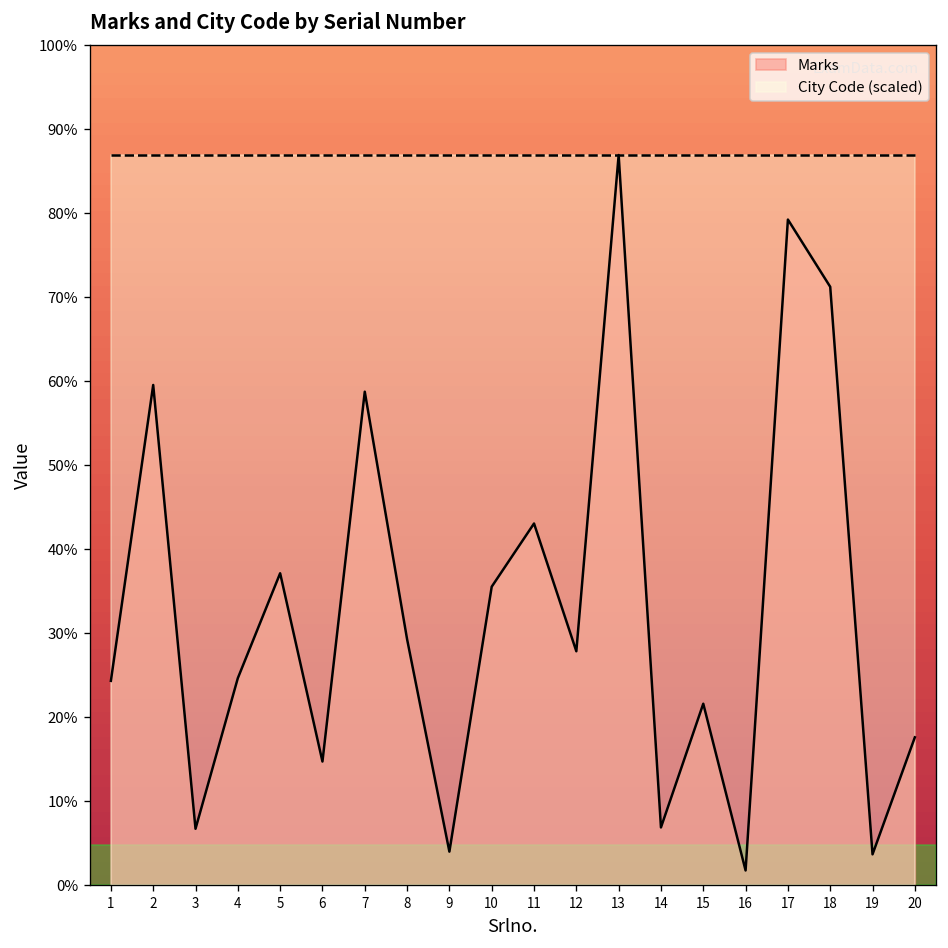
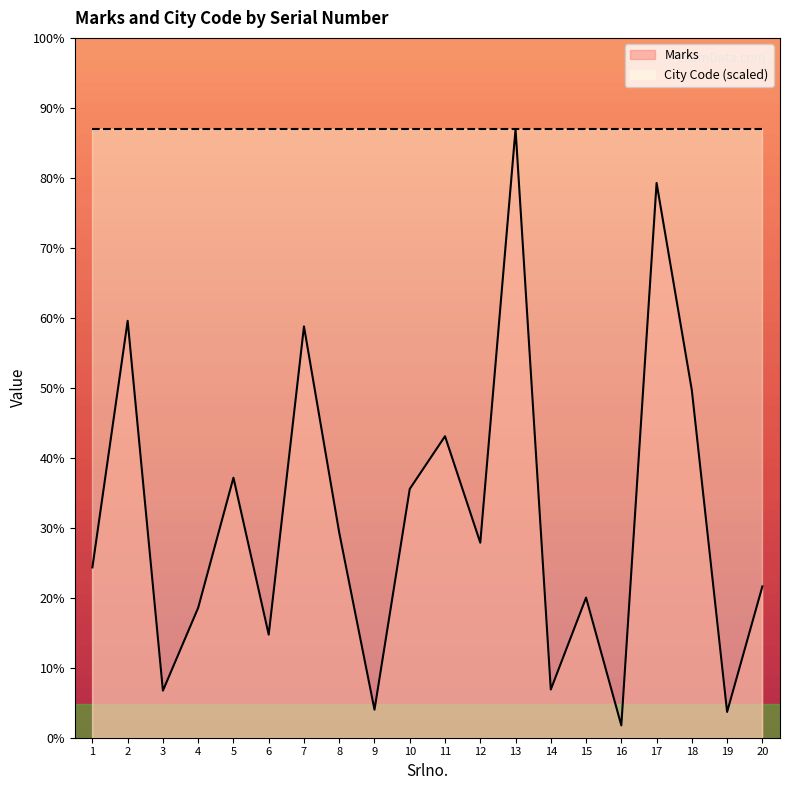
Marks, 4: 25% -> 19%
Marks, 15: 22% -> 20%
Marks, 18: 71% -> 50%
Marks, 20: 18% -> 22%
